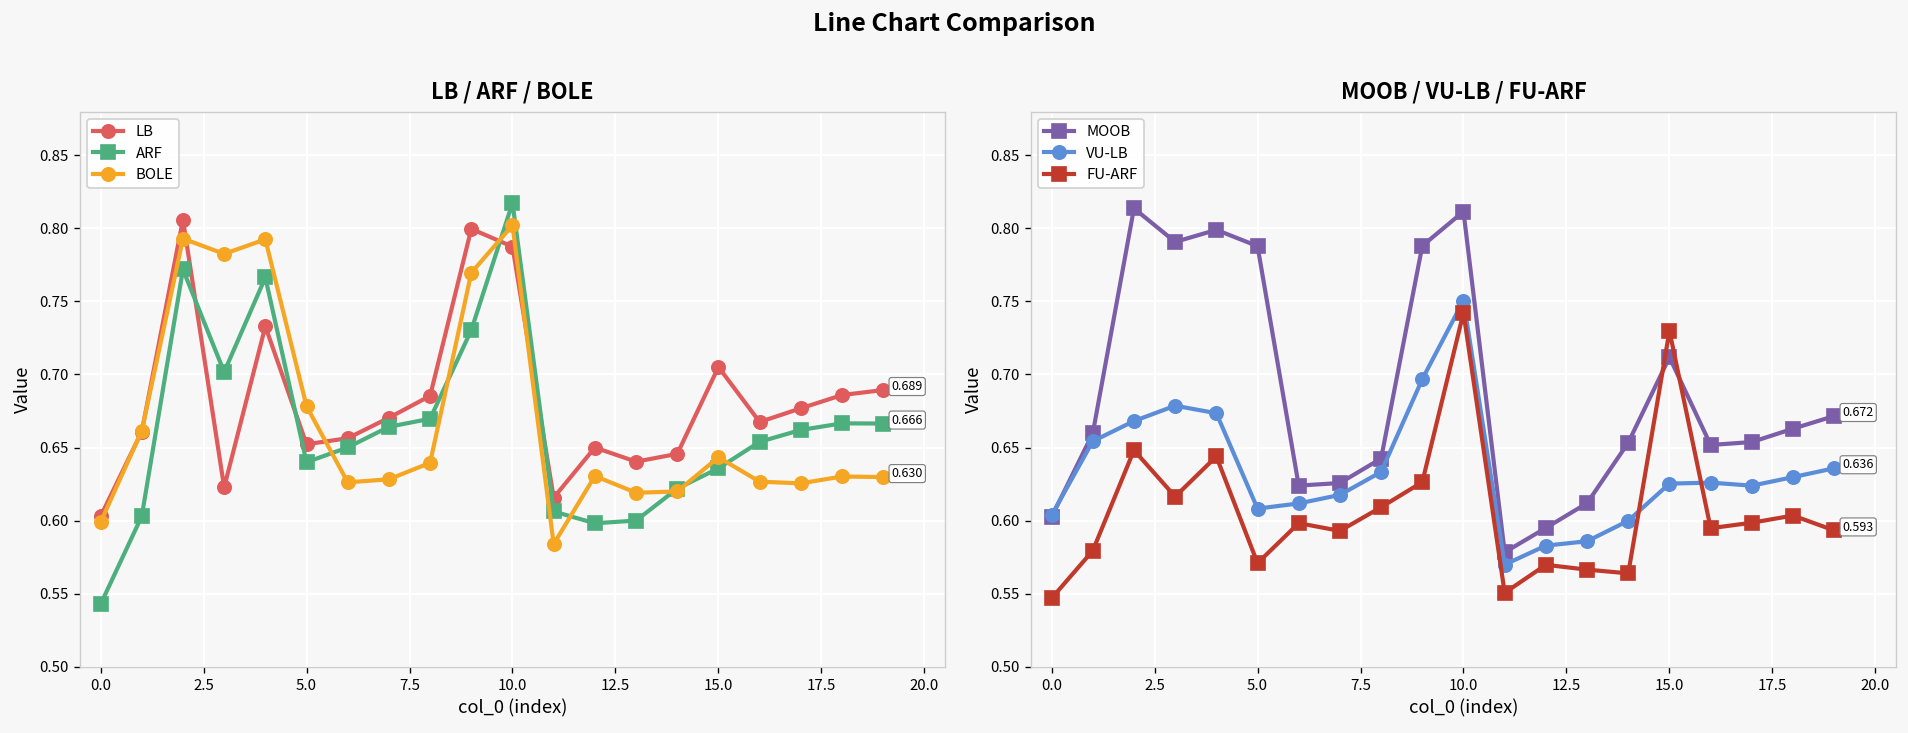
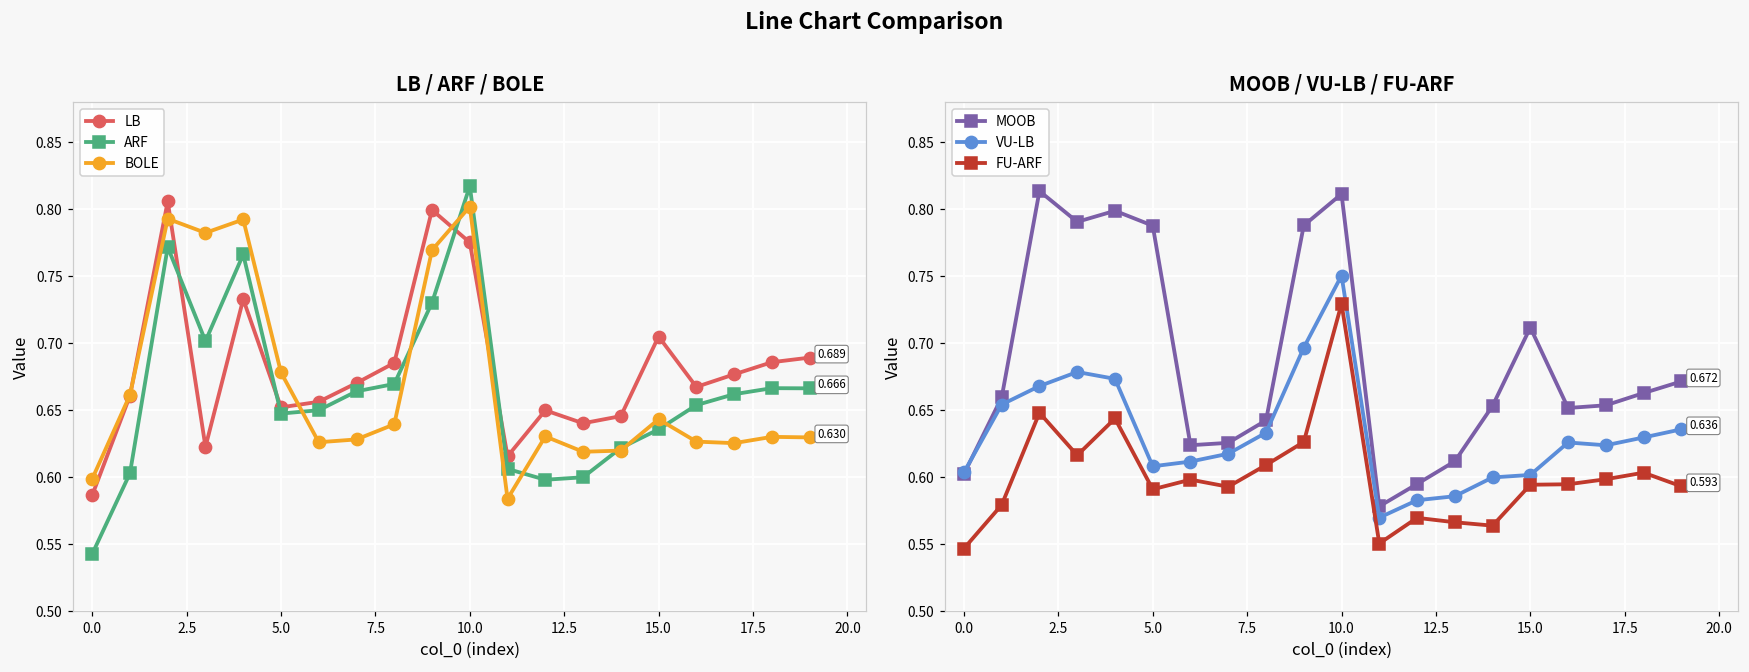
LB / ARF / BOLE, LB, 0.0: 0.603 -> 0.587
LB / ARF / BOLE, ARF, 5.0: 0.640 -> 0.648
LB / ARF / BOLE, LB, 10.0: 0.788 -> 0.775
MOOB / VU-LB / FU-ARF, FU-ARF, 5.0: 0.571 -> 0.591
MOOB / VU-LB / FU-ARF, FU-ARF, 10.0: 0.742 -> 0.730
MOOB / VU-LB / FU-ARF, VU-LB, 15.0: 0.625 -> 0.602
MOOB / VU-LB / FU-ARF, FU-ARF, 15.0: 0.730 -> 0.594
